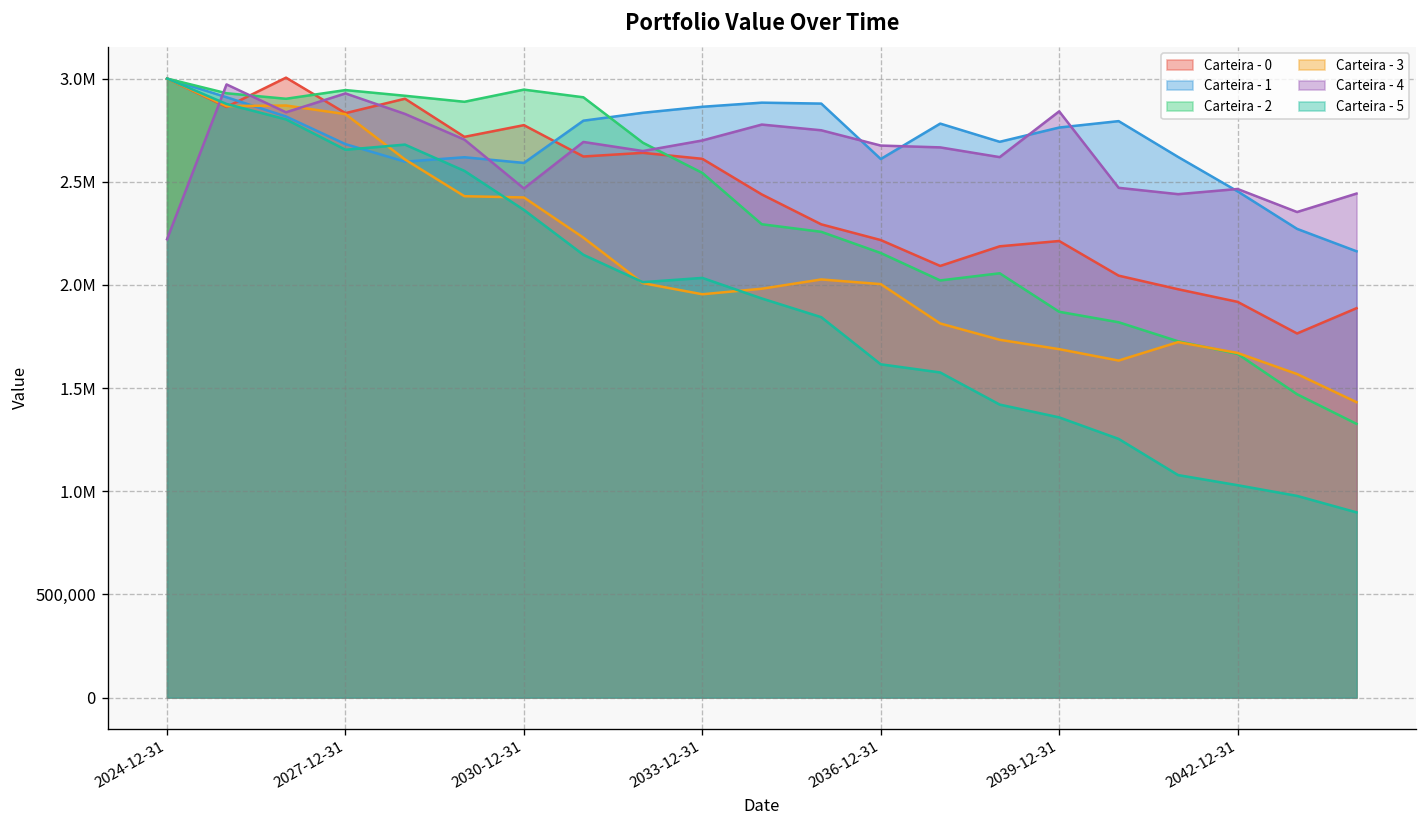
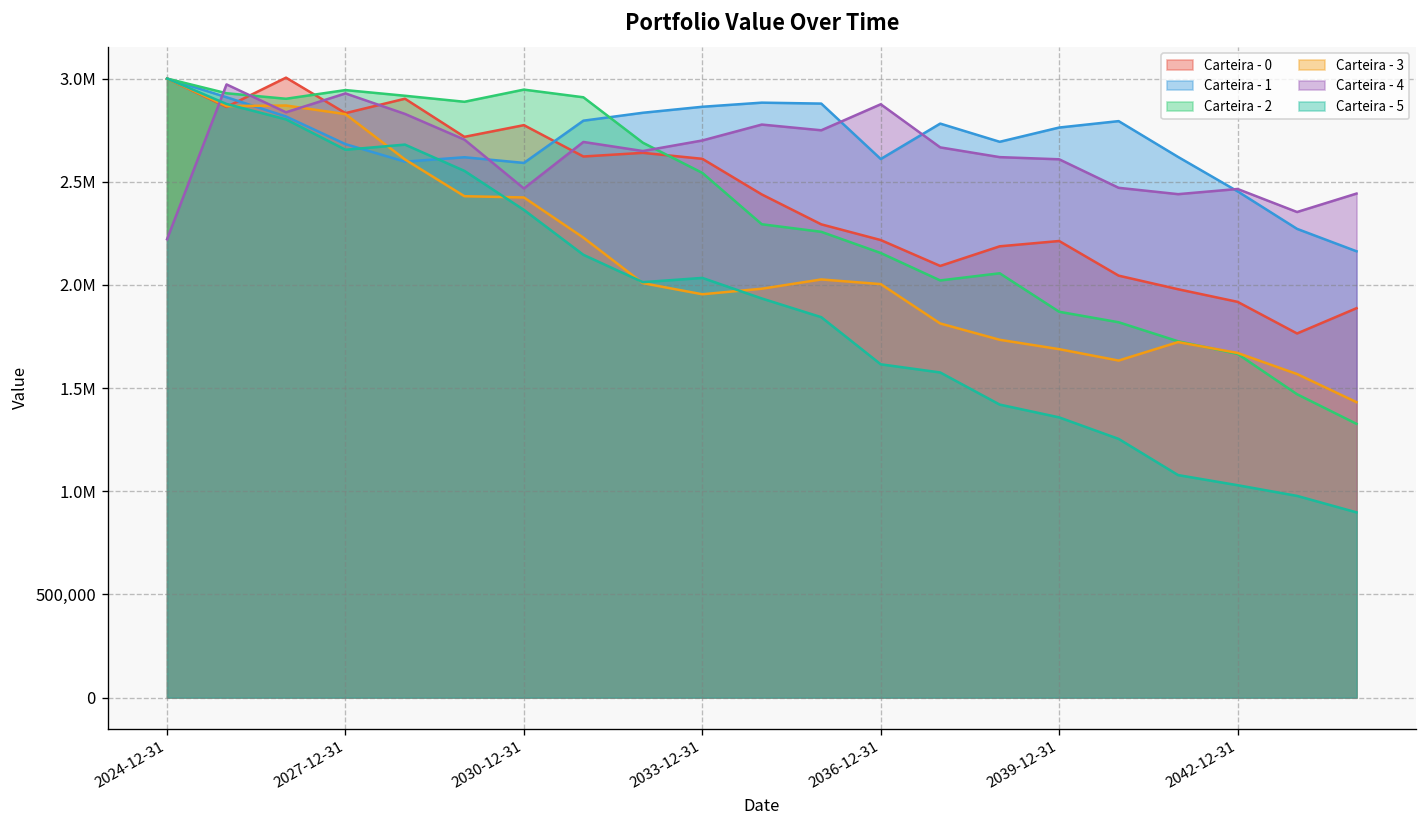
Carteira - 4, 2036-12-31: 2,680,000 -> 2,880,000
Carteira - 4, 2039-12-31: 2,840,000 -> 2,610,000
